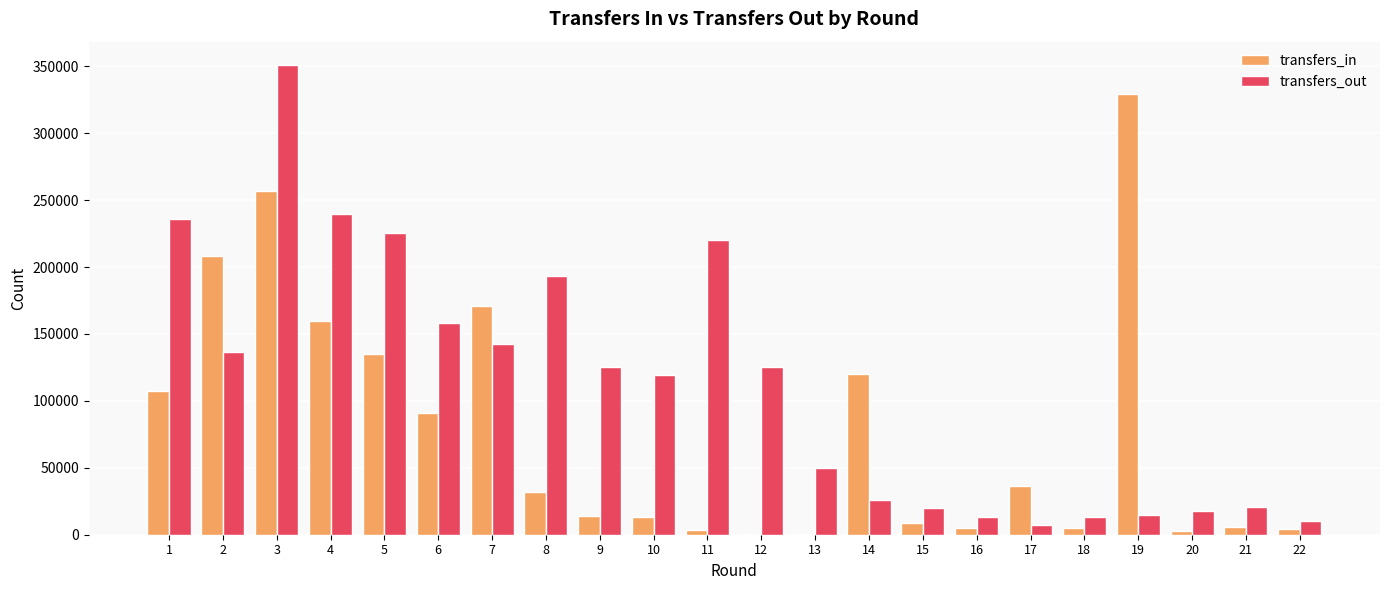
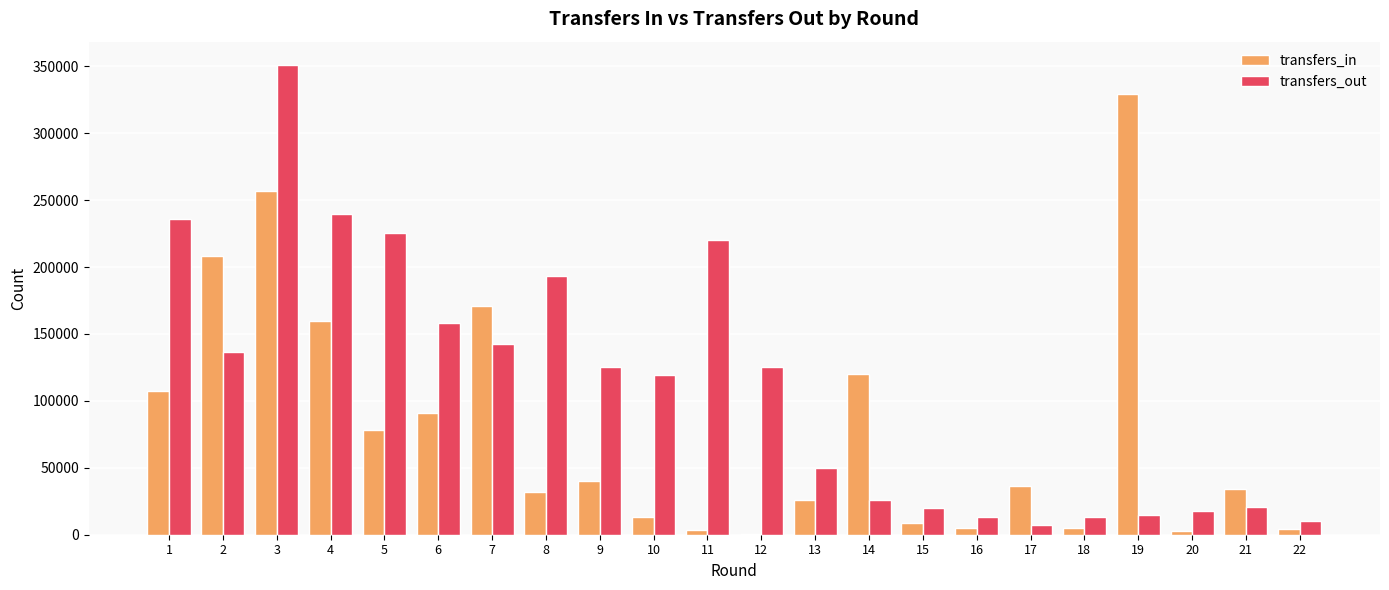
transfers_in, 5: 135000 -> 78000
transfers_in, 9: 14000 -> 40000
transfers_in, 13: 0 -> 26000
transfers_in, 21: 5000 -> 34000
